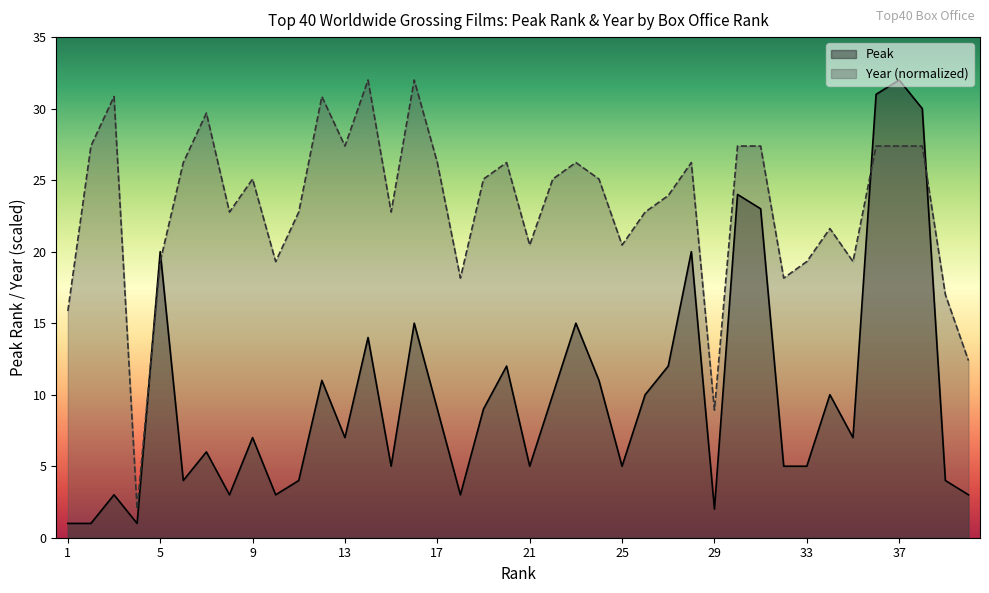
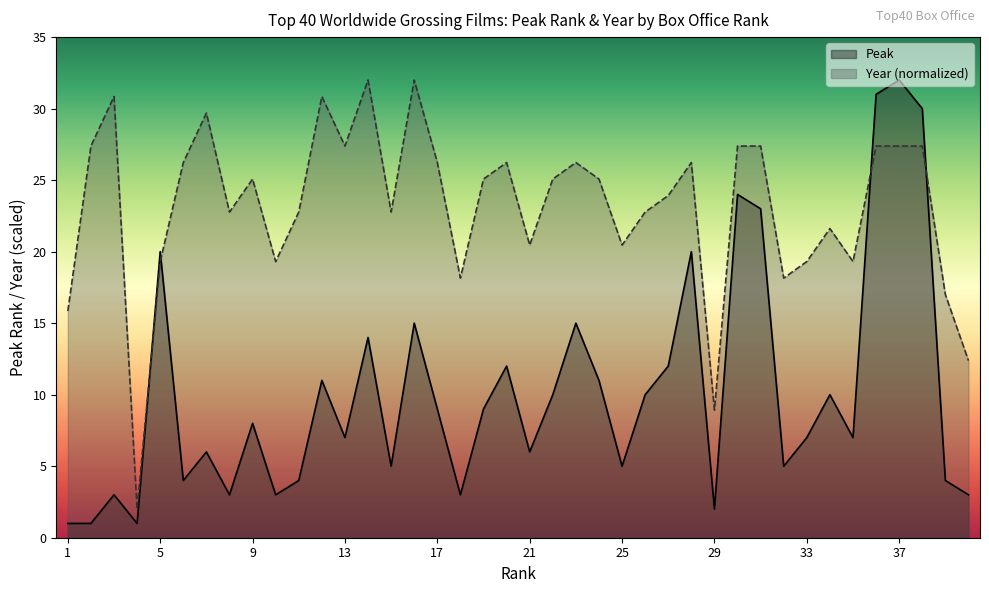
Peak, 9: 7 -> 8
Peak, 21: 5 -> 6
Peak, 33: 5 -> 7
